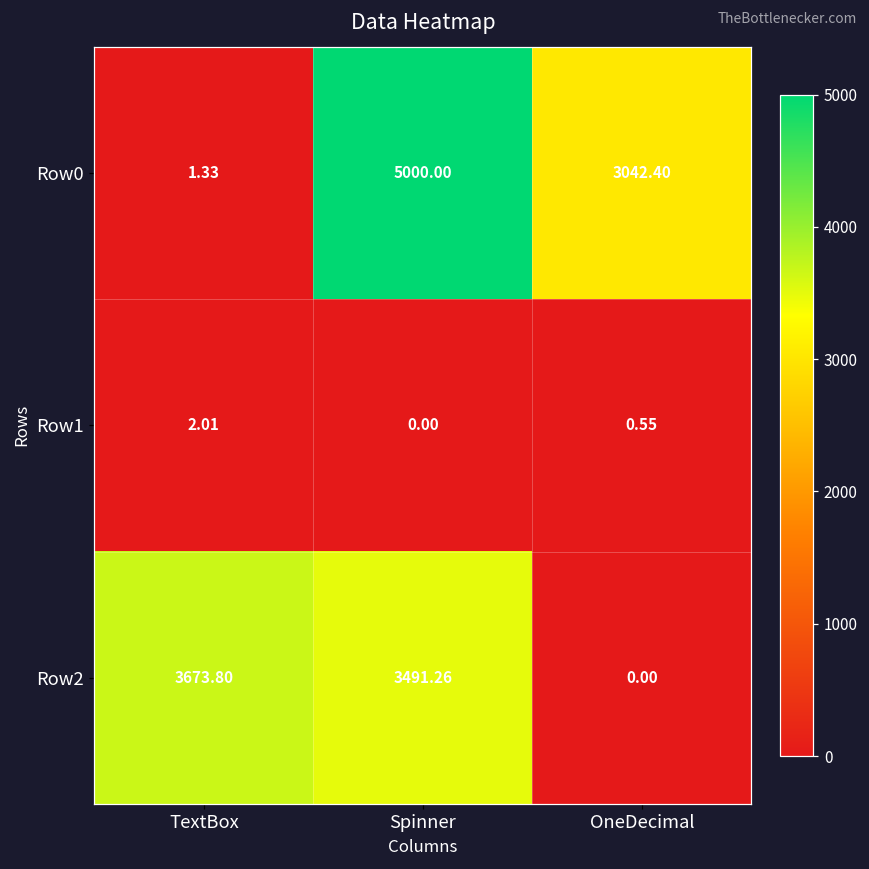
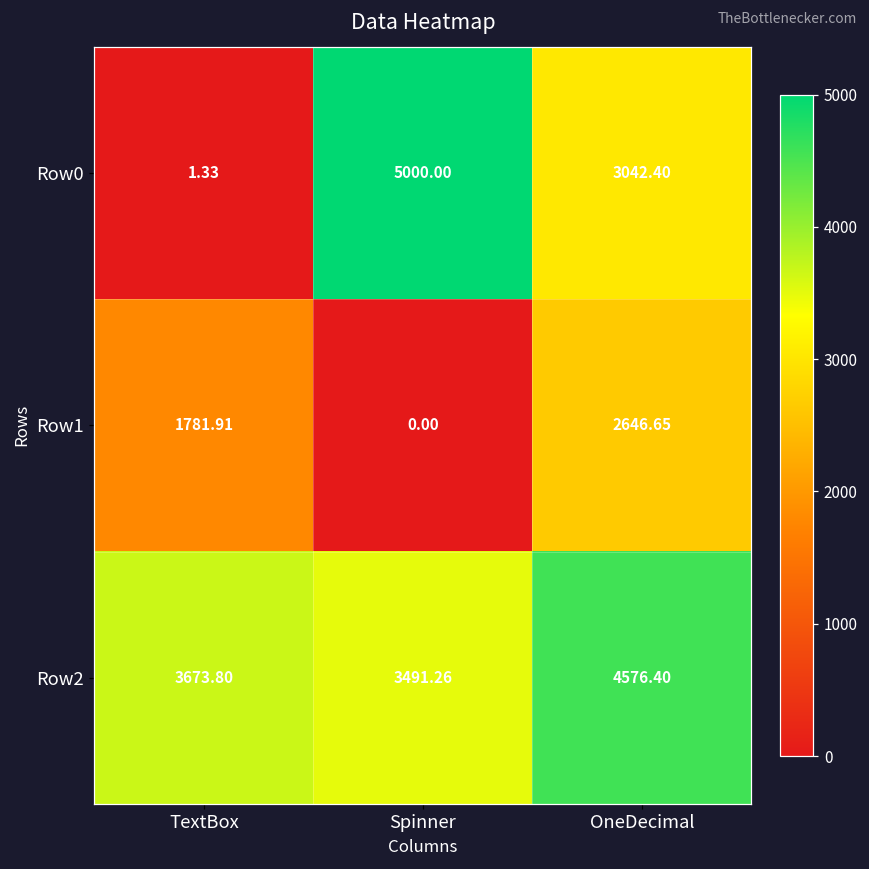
Row1, TextBox: 2.01 -> 1781.91
Row1, OneDecimal: 0.55 -> 2646.65
Row2, OneDecimal: 0.00 -> 4576.40
